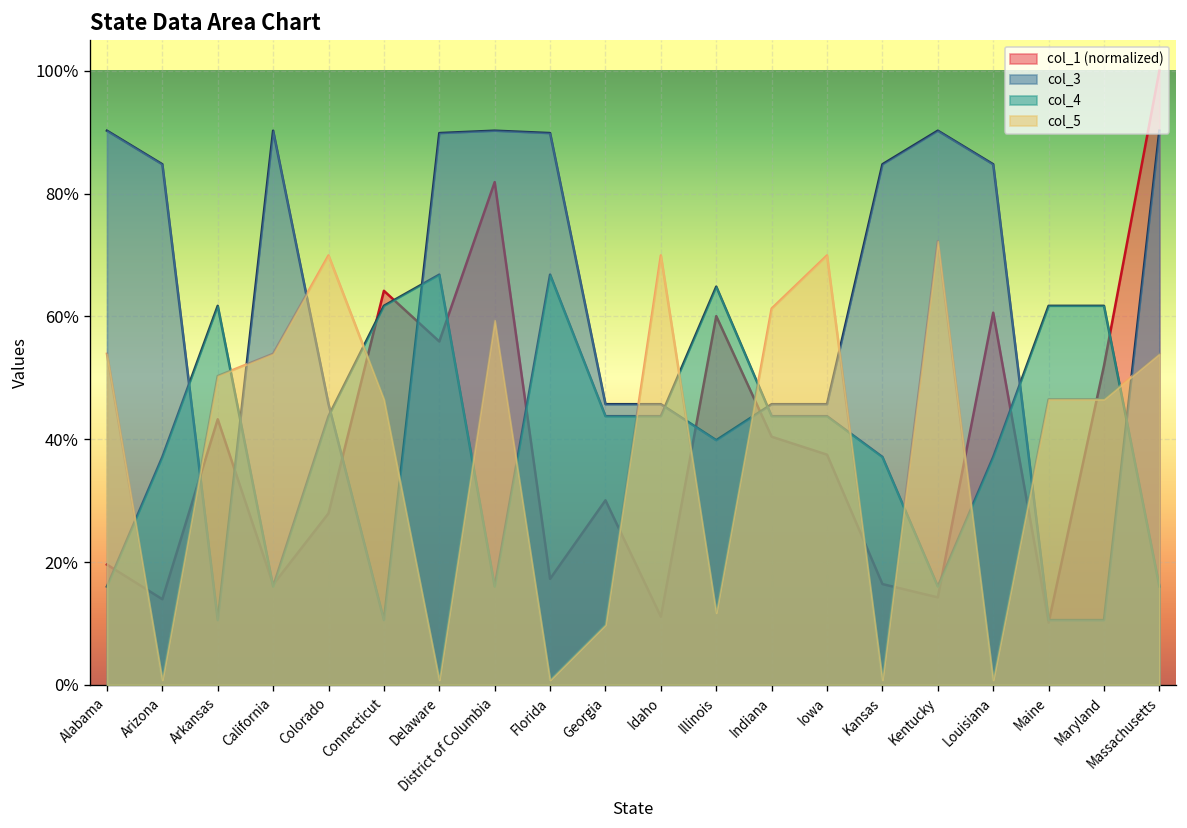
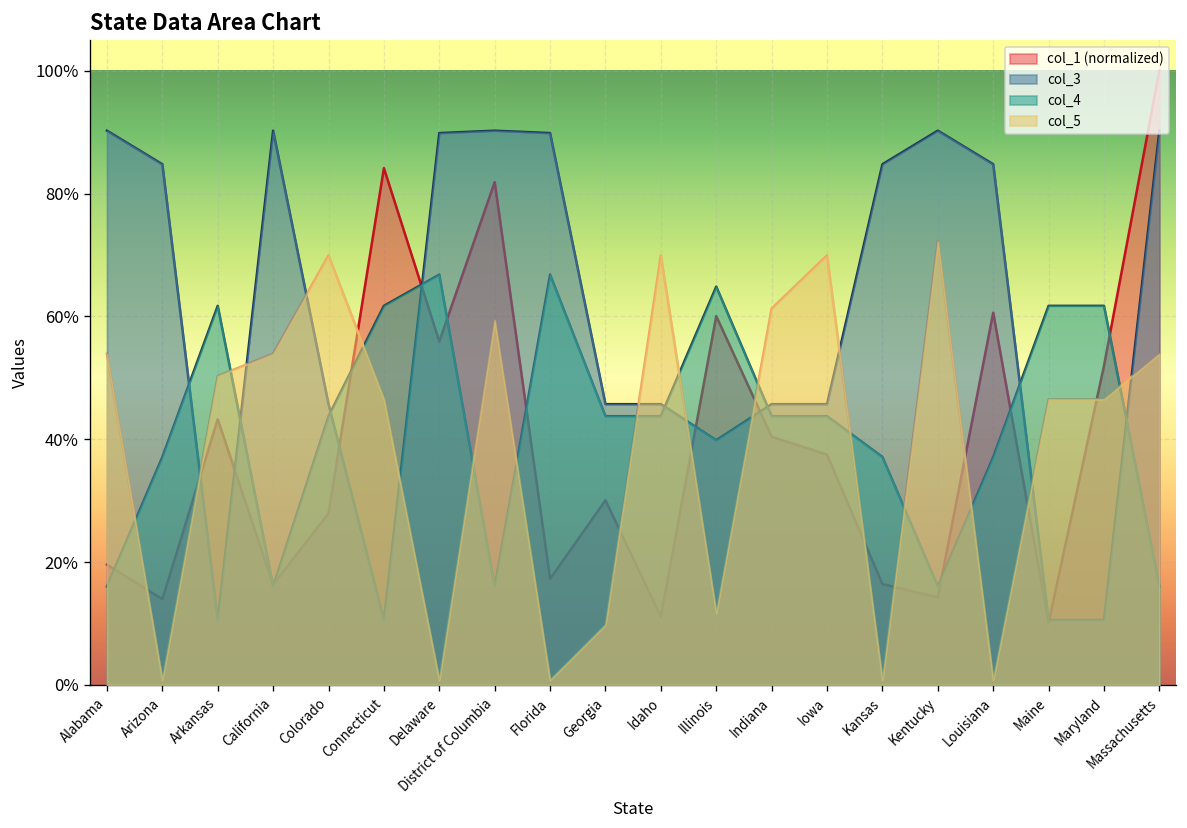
col_1 (normalized), Connecticut: 64% -> 84%
